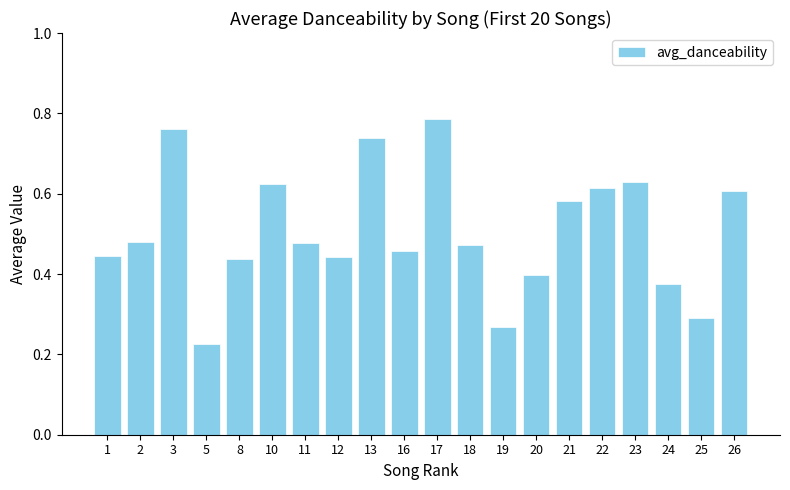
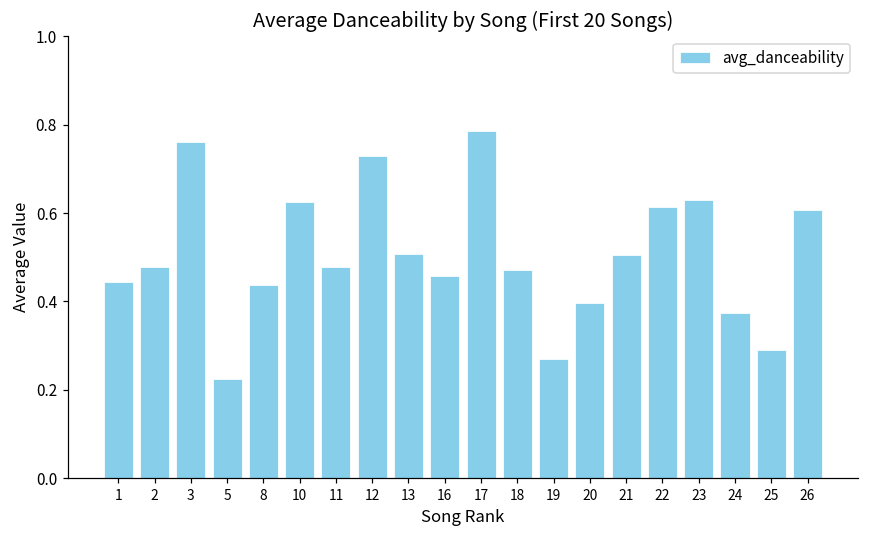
12: 0.44 -> 0.73
13: 0.74 -> 0.51
21: 0.58 -> 0.50
